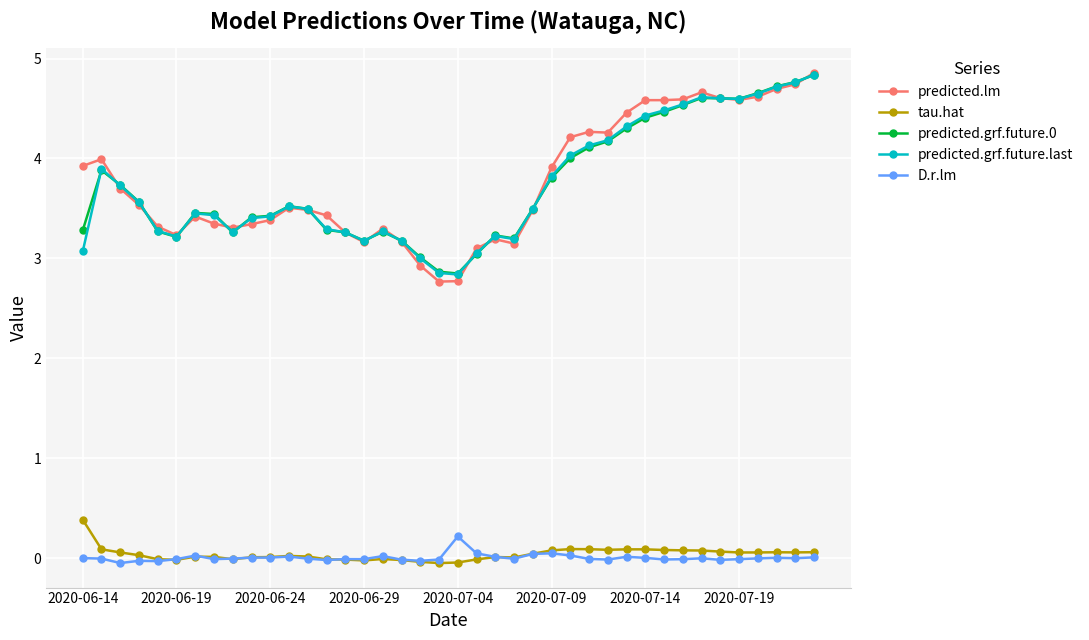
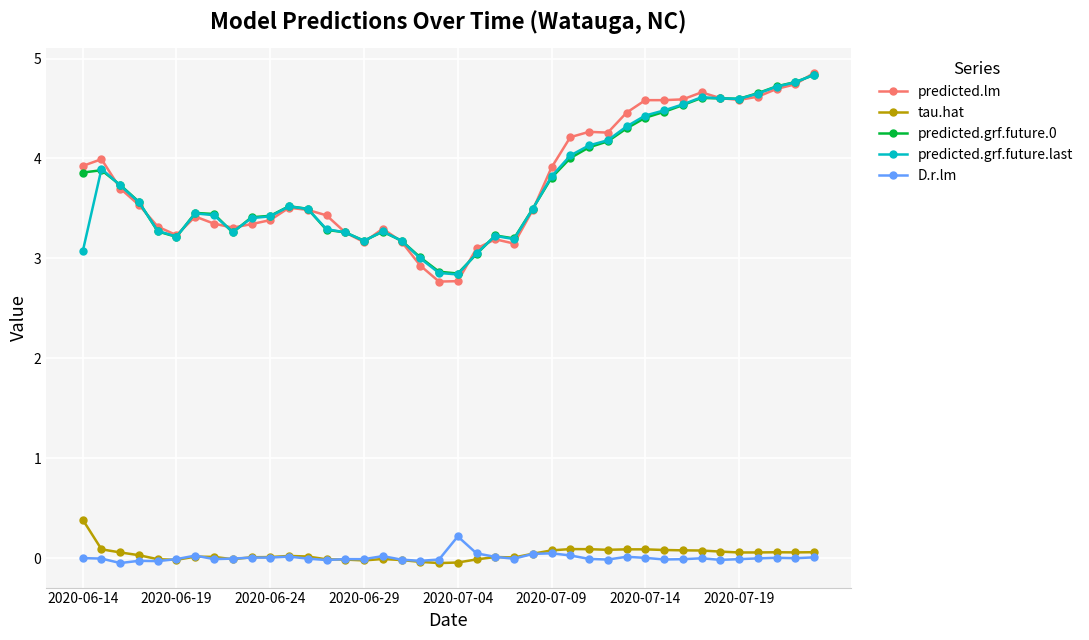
predicted.grf.future.0, 2020-06-14: 3.3 -> 3.9
